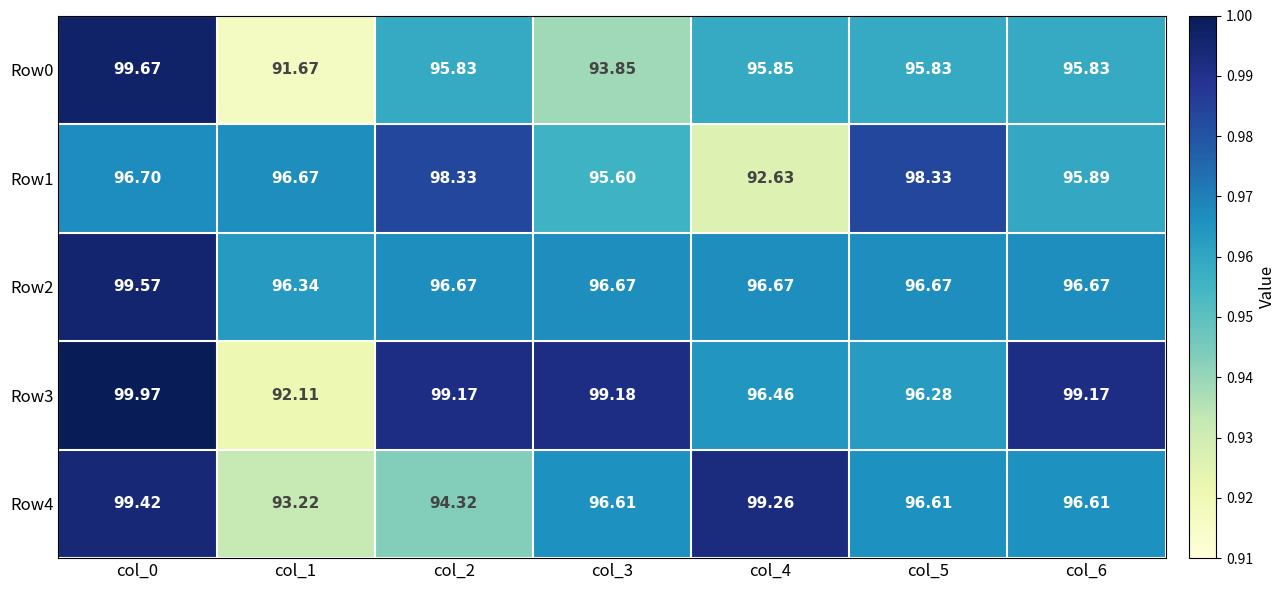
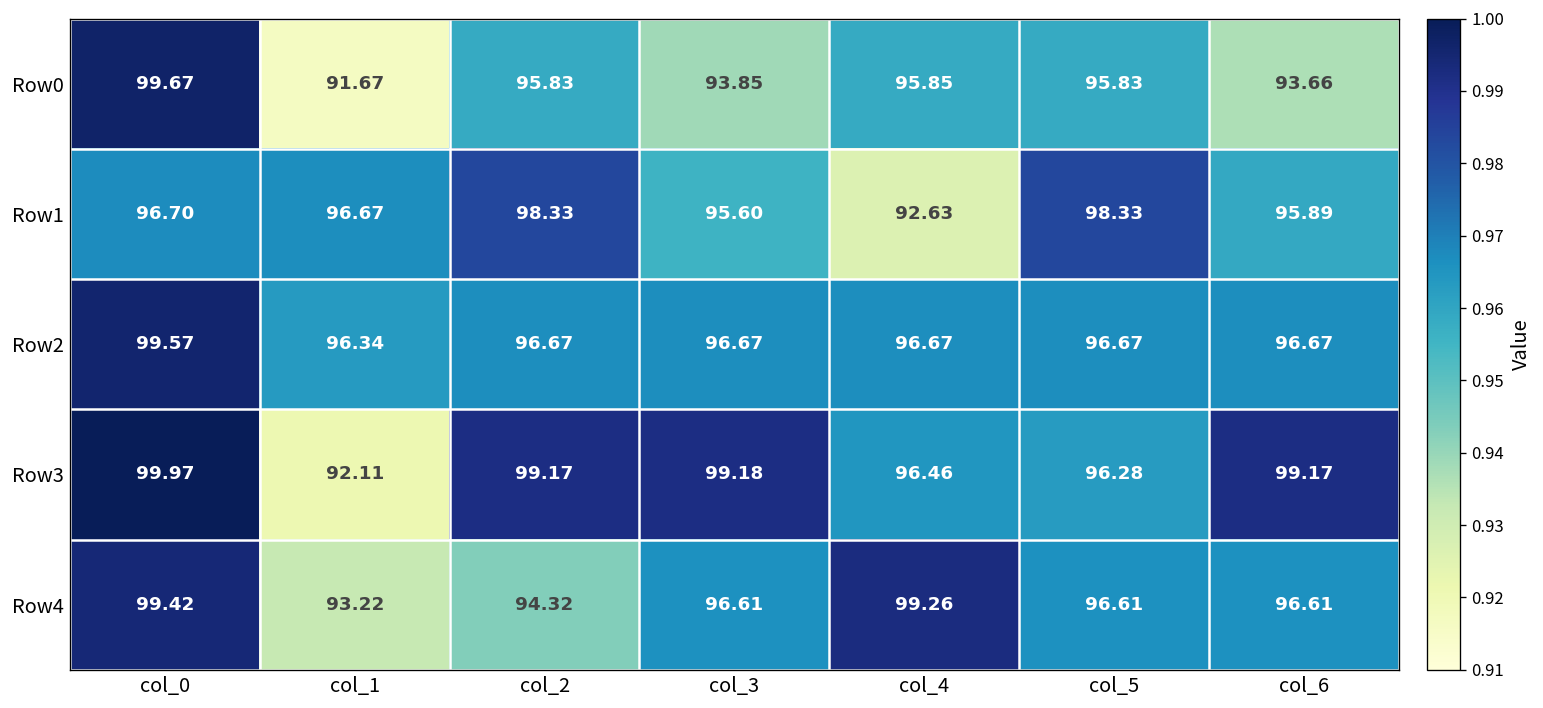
Row0, col_6: 95.83 -> 93.66
